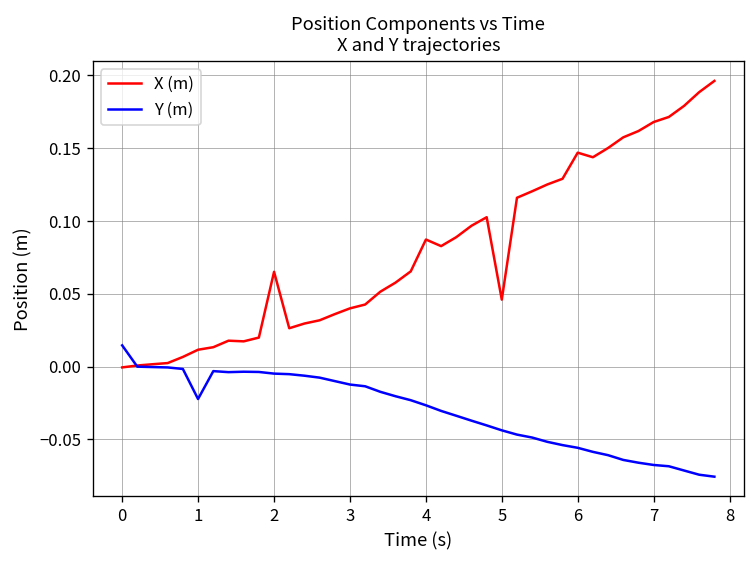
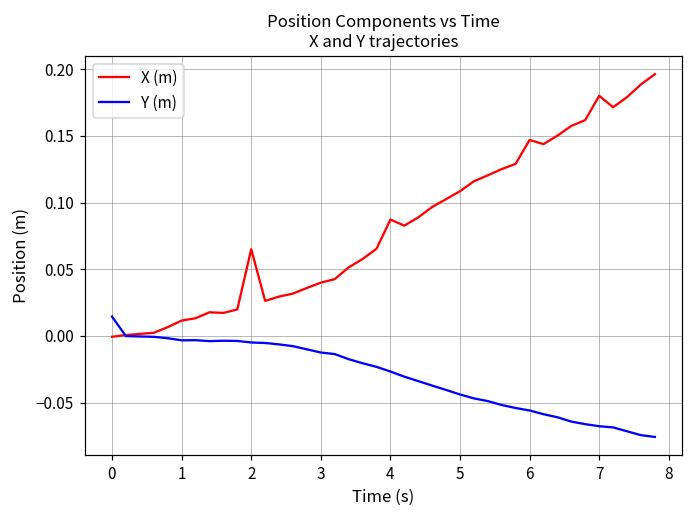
Y (m), 1: -0.022 -> -0.003
X (m), 5: 0.046 -> 0.109
X (m), 7: 0.168 -> 0.180
